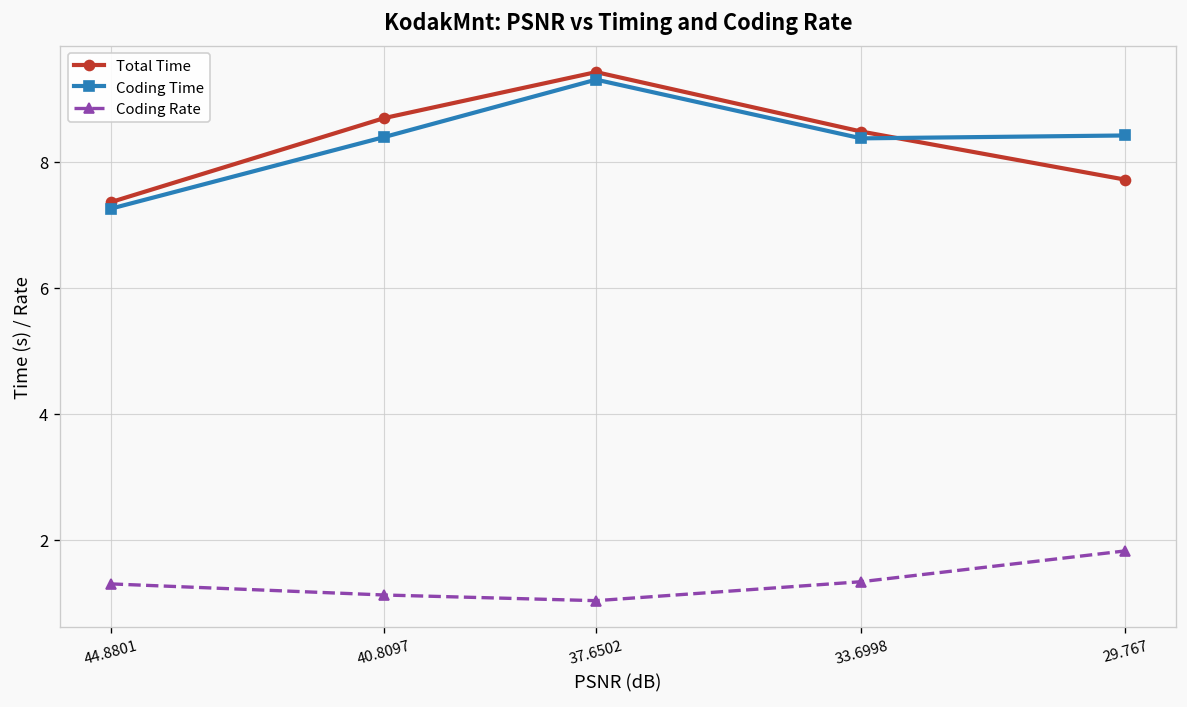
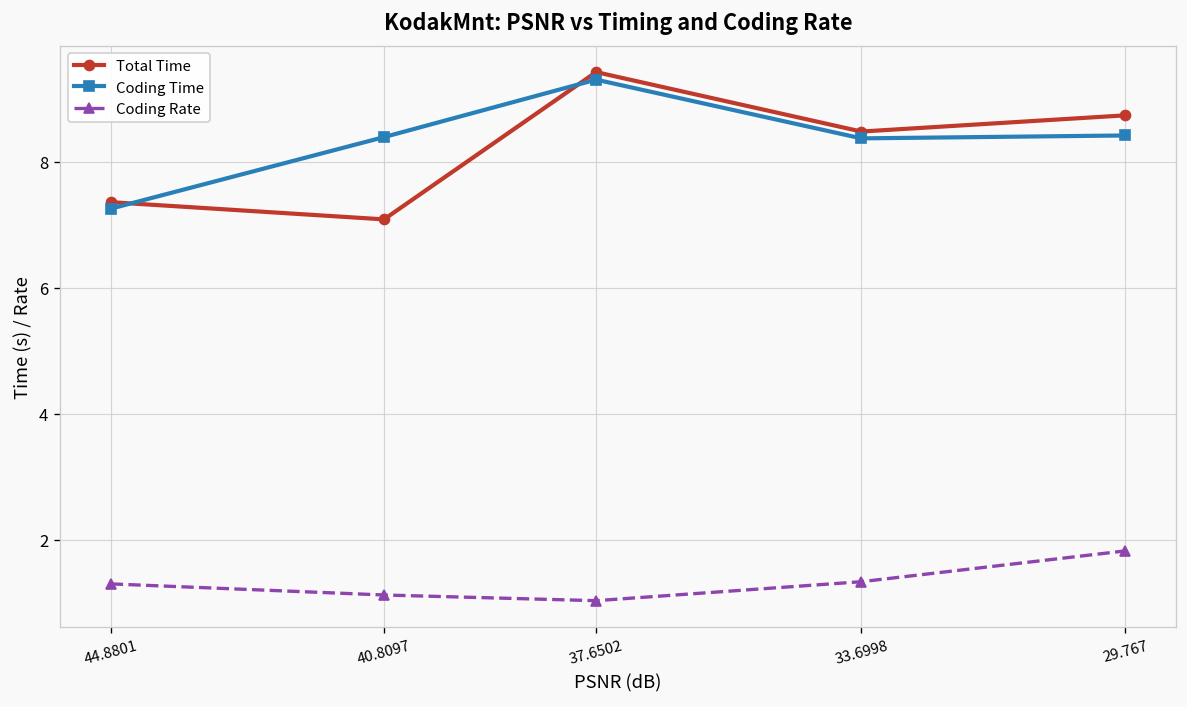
Total Time, 40.8097: 8.7 -> 7.1
Total Time, 29.767: 7.7 -> 8.7
